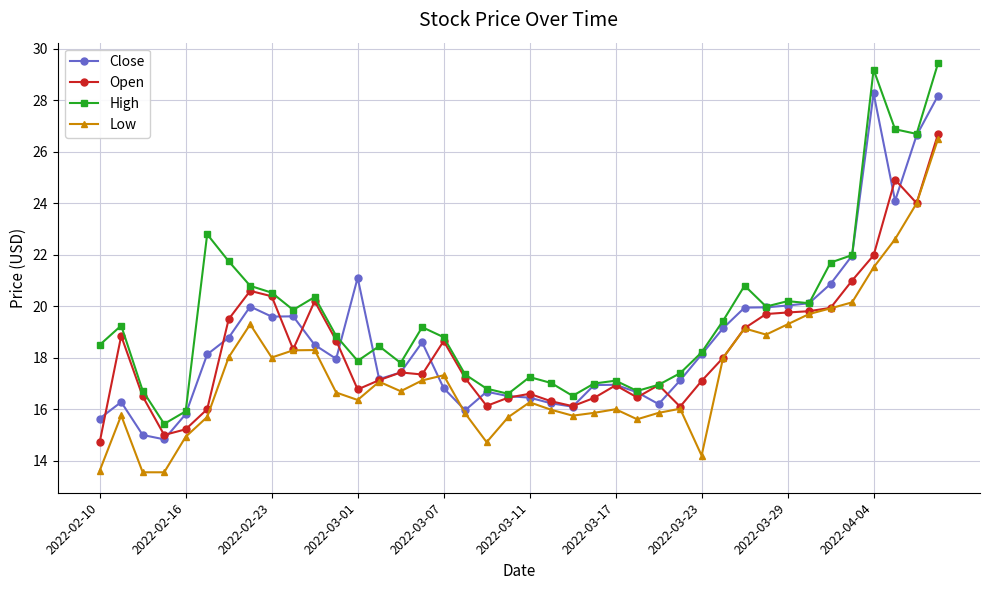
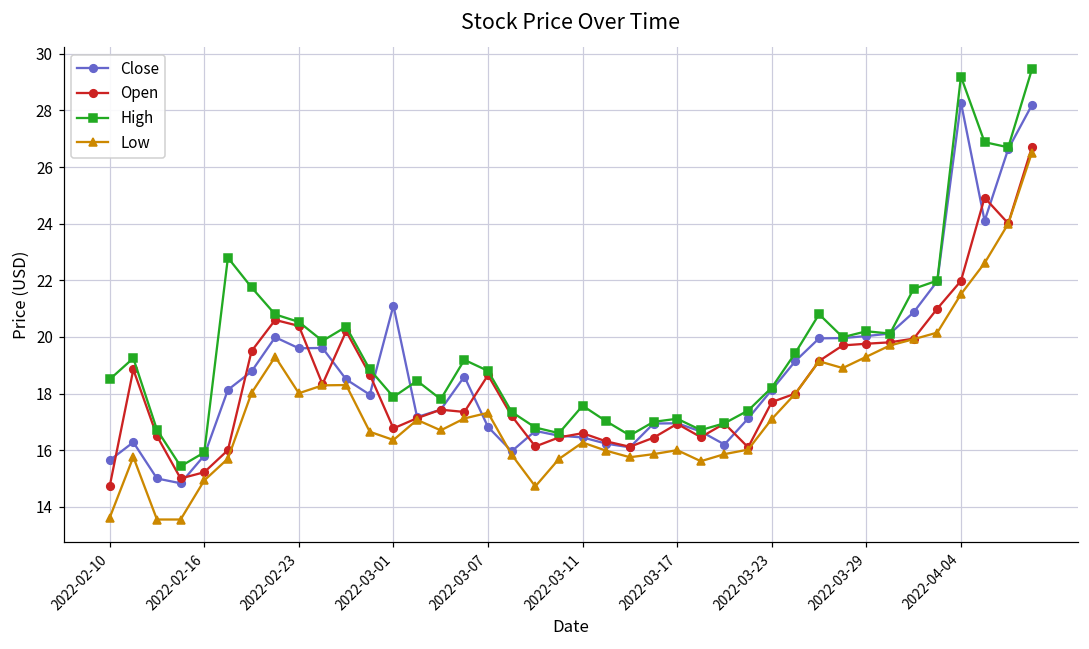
High, 2022-03-11: 17.3 -> 17.6
Open, 2022-03-23: 17.1 -> 17.7
Low, 2022-03-23: 14.2 -> 17.1
